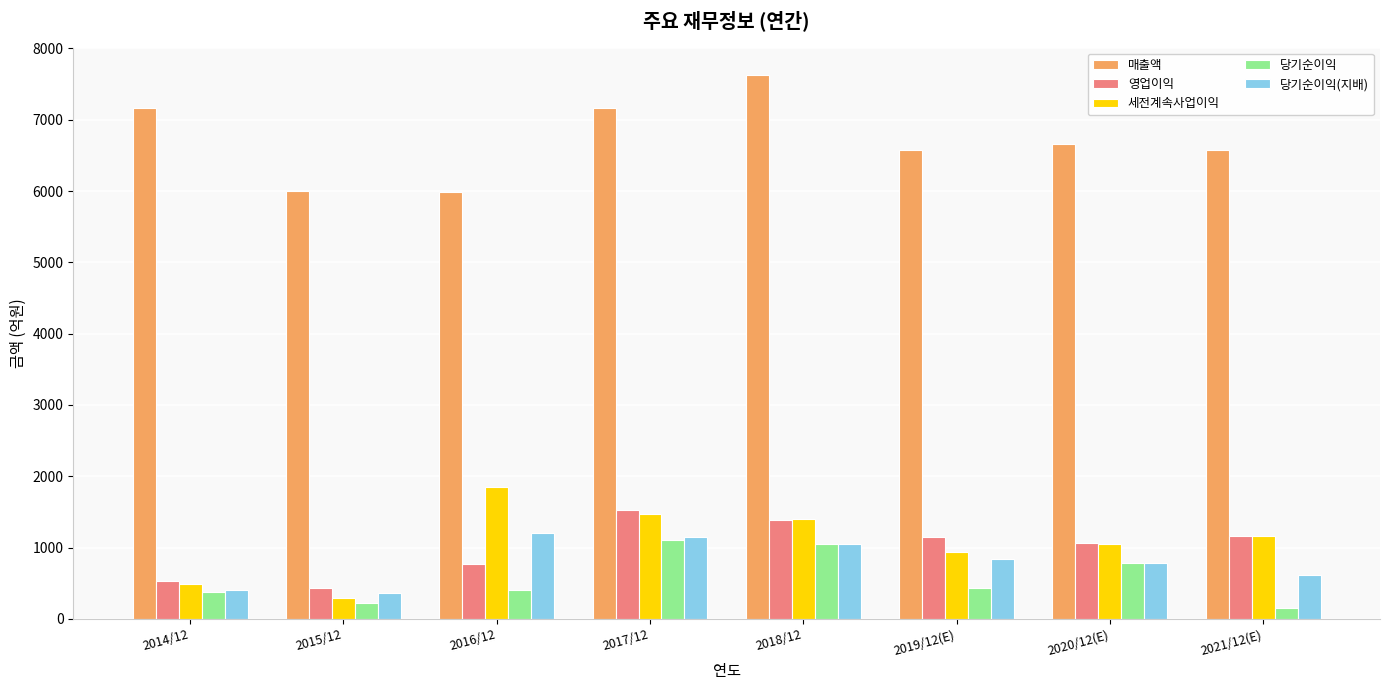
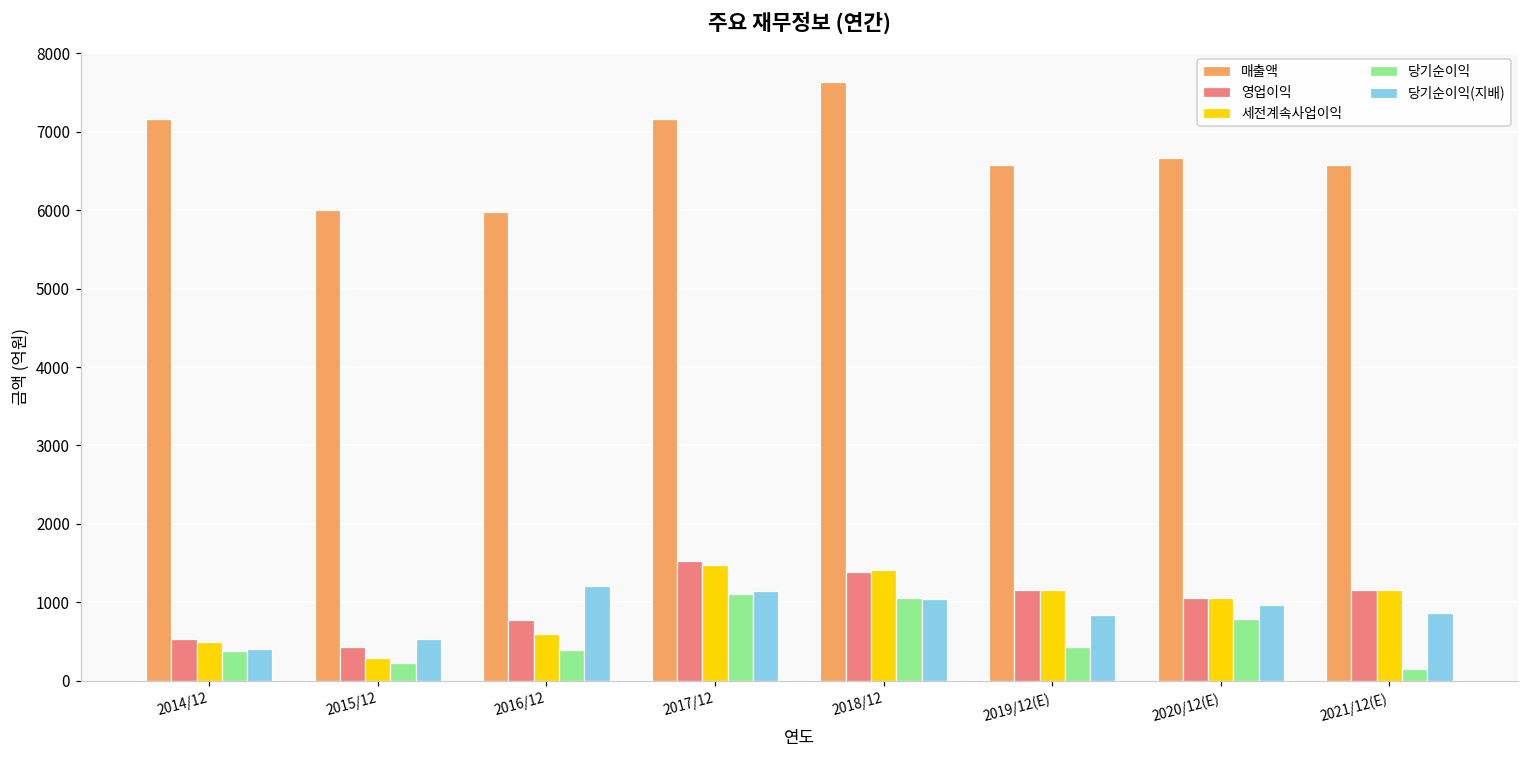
당기순이익(지배), 2015/12: 400 -> 500
세전계속사업이익, 2016/12: 1900 -> 600
세전계속사업이익, 2019/12(E): 900 -> 1200
당기순이익(지배), 2020/12(E): 800 -> 1000
당기순이익(지배), 2021/12(E): 600 -> 900
